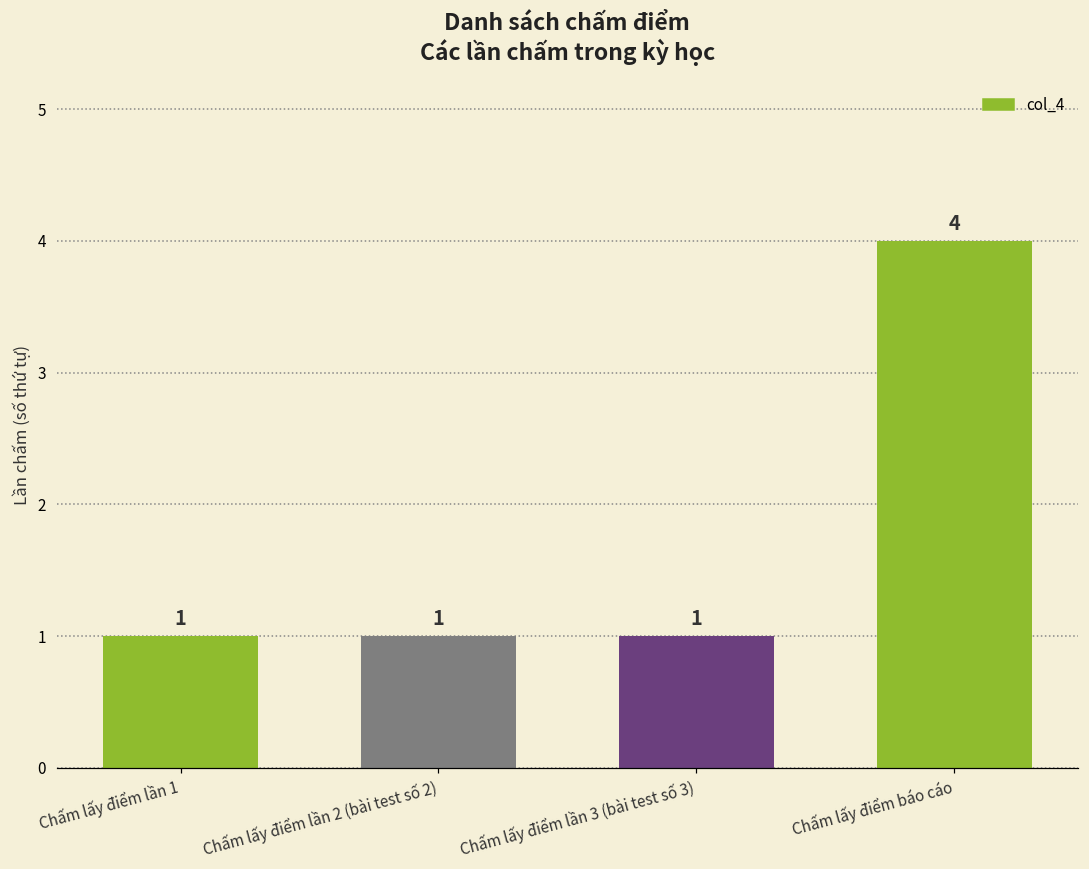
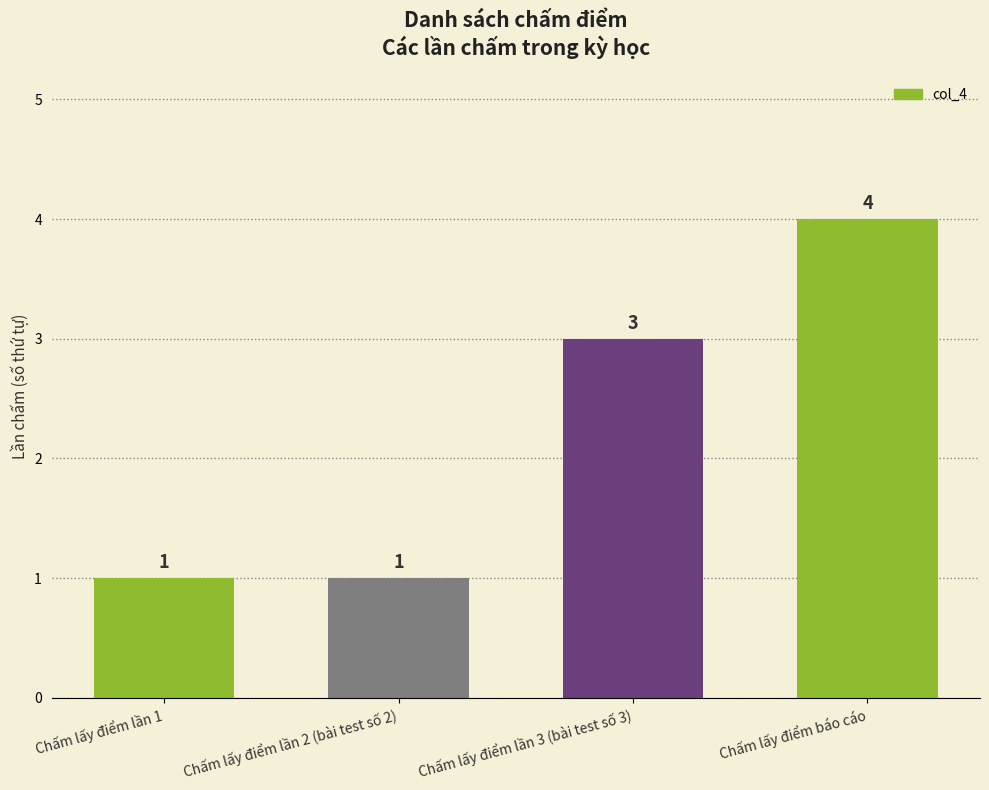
Chấm lấy điểm lần 3 (bài test số 3): 1 -> 3
